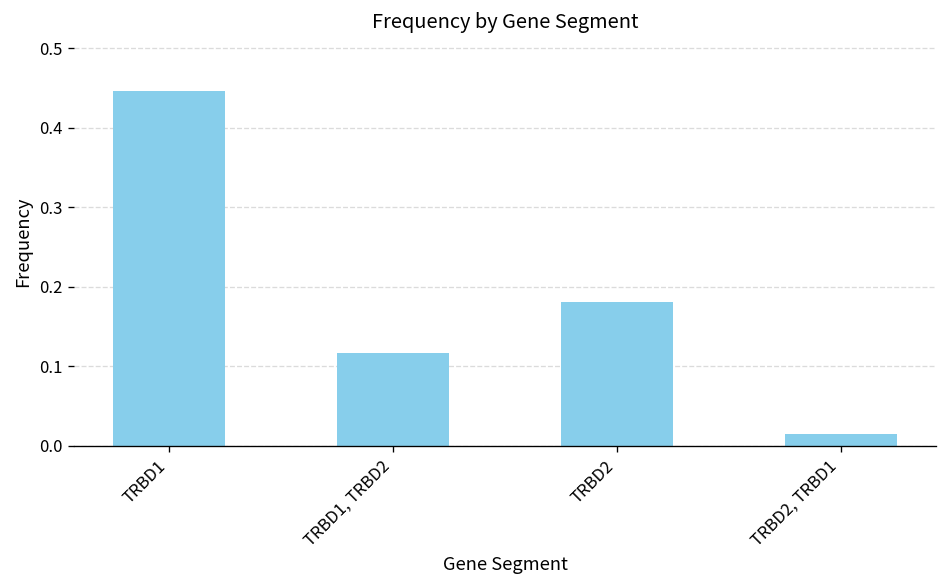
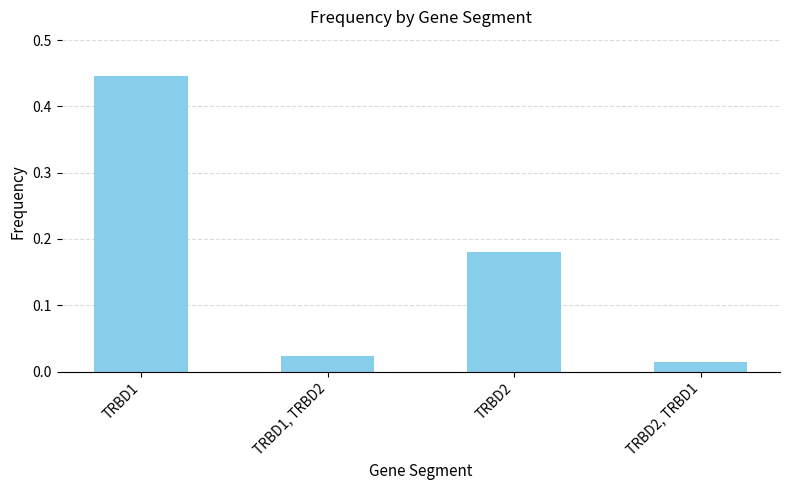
TRBD1, TRBD2: 0.12 -> 0.02
